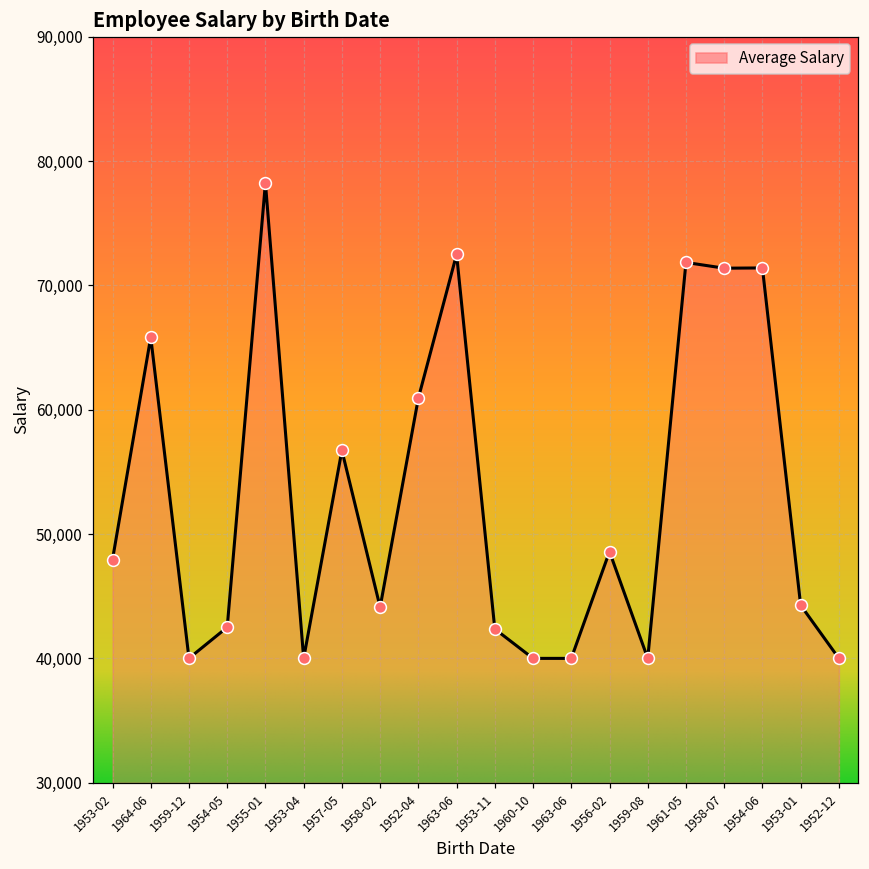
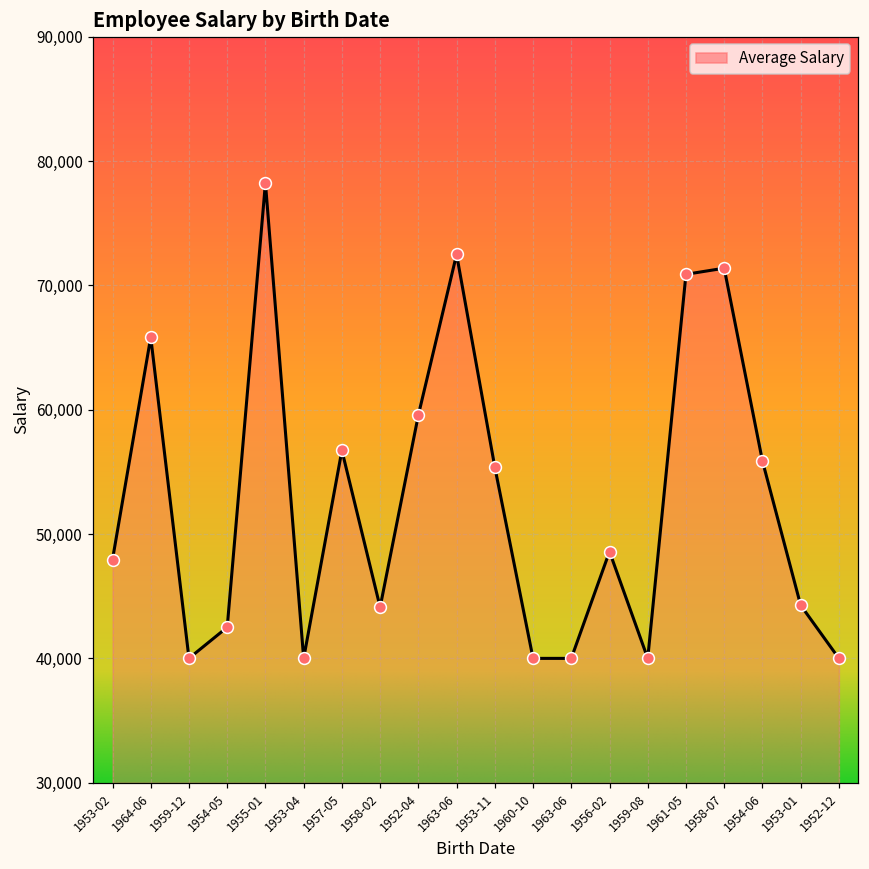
1952-04: 60,900 -> 59,600
1953-11: 42,400 -> 55,400
1961-05: 71,800 -> 70,900
1954-06: 71,400 -> 55,900
